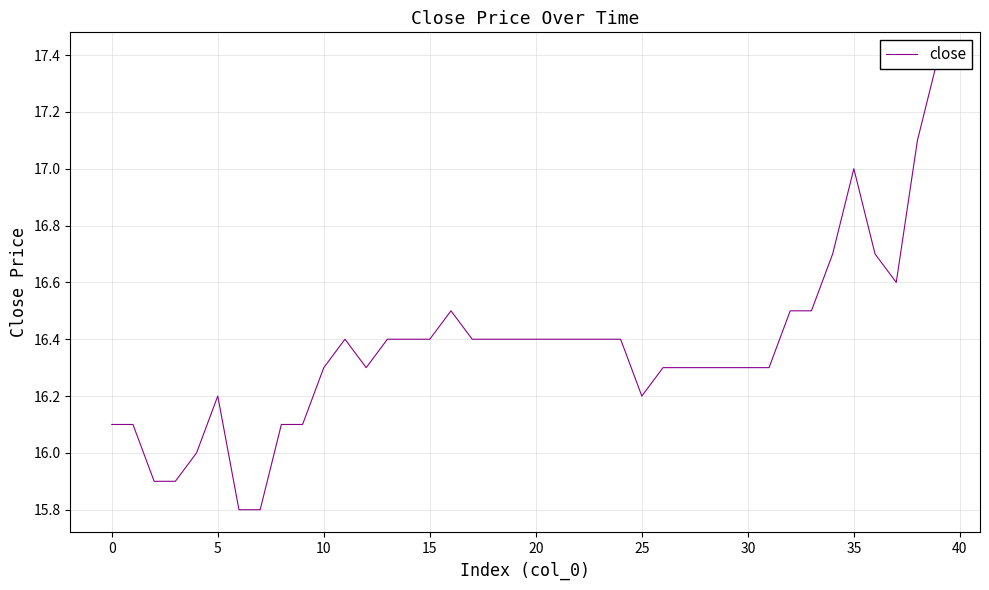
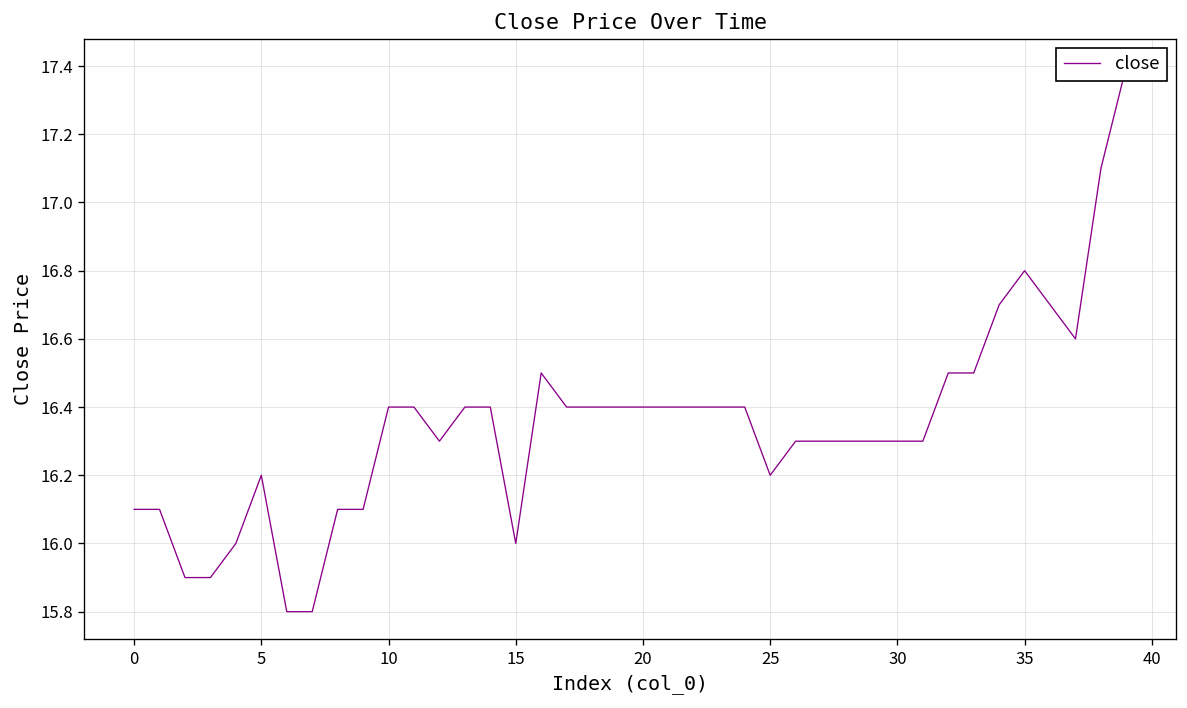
10: 16.3 -> 16.4
15: 16.4 -> 16.0
35: 17.0 -> 16.8
